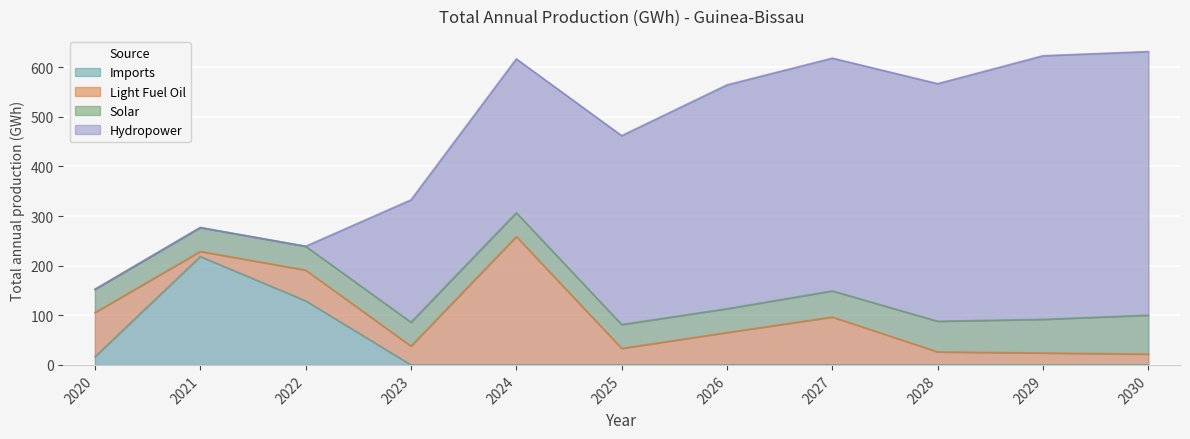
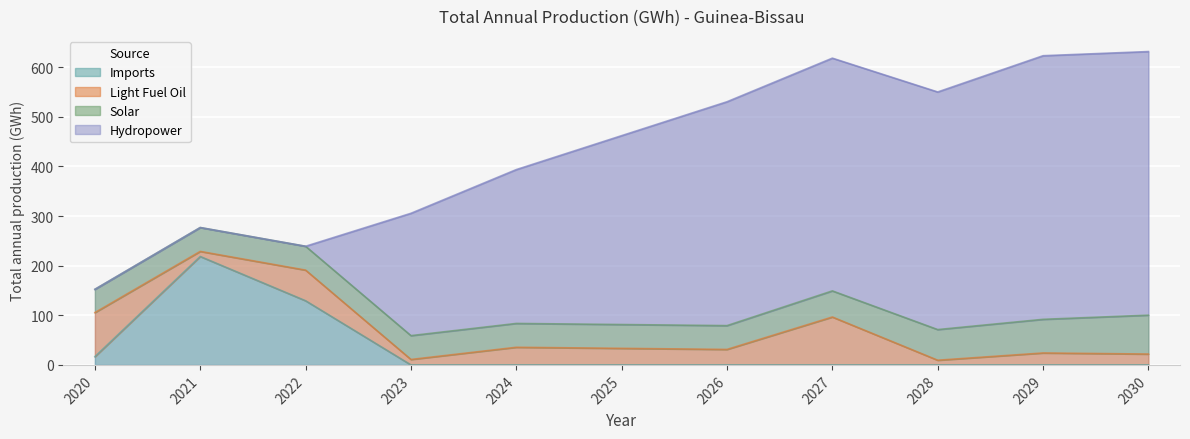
Light Fuel Oil, 2023: 40 -> 10
Light Fuel Oil, 2024: 260 -> 40
Light Fuel Oil, 2026: 70 -> 30
Light Fuel Oil, 2028: 30 -> 10
